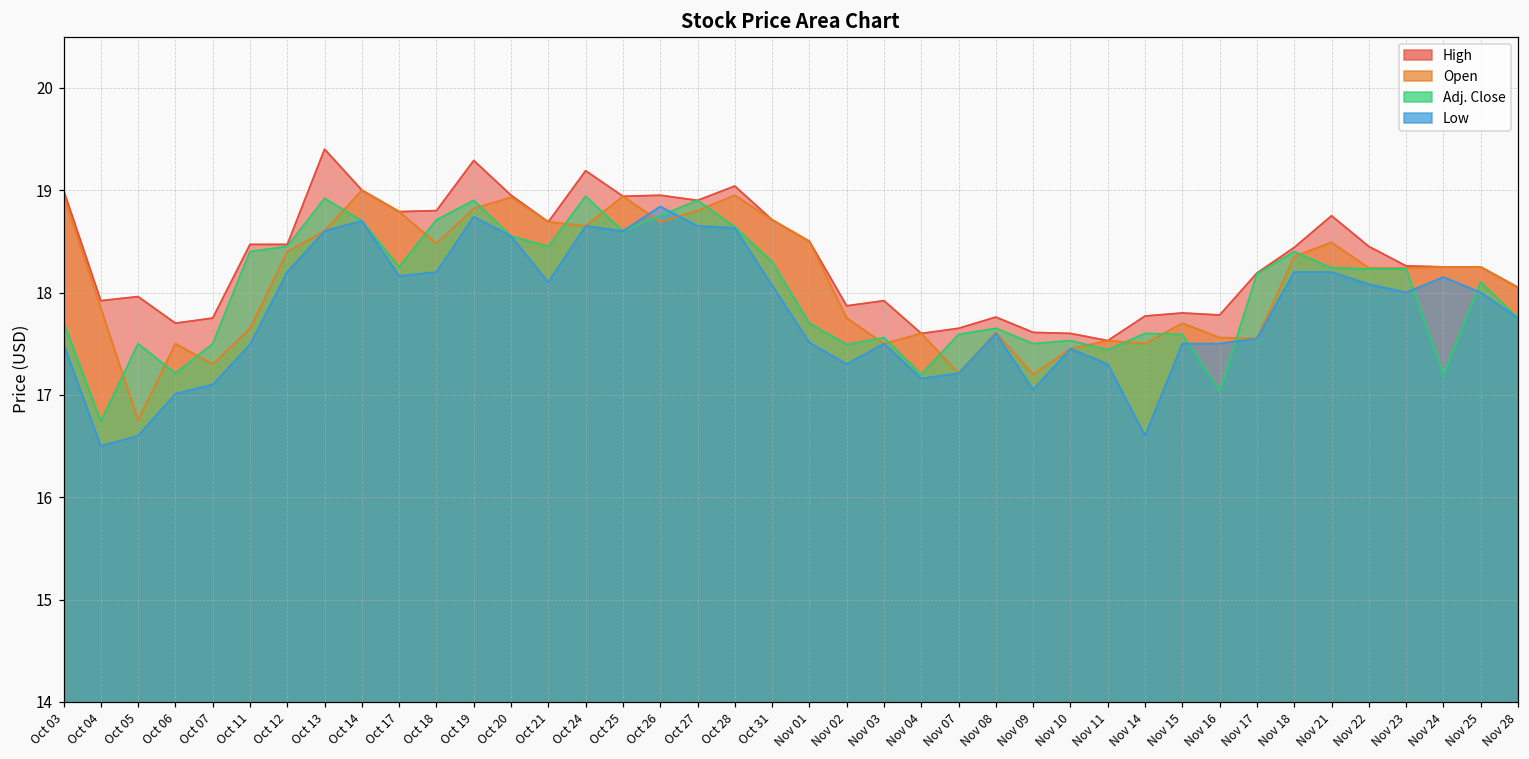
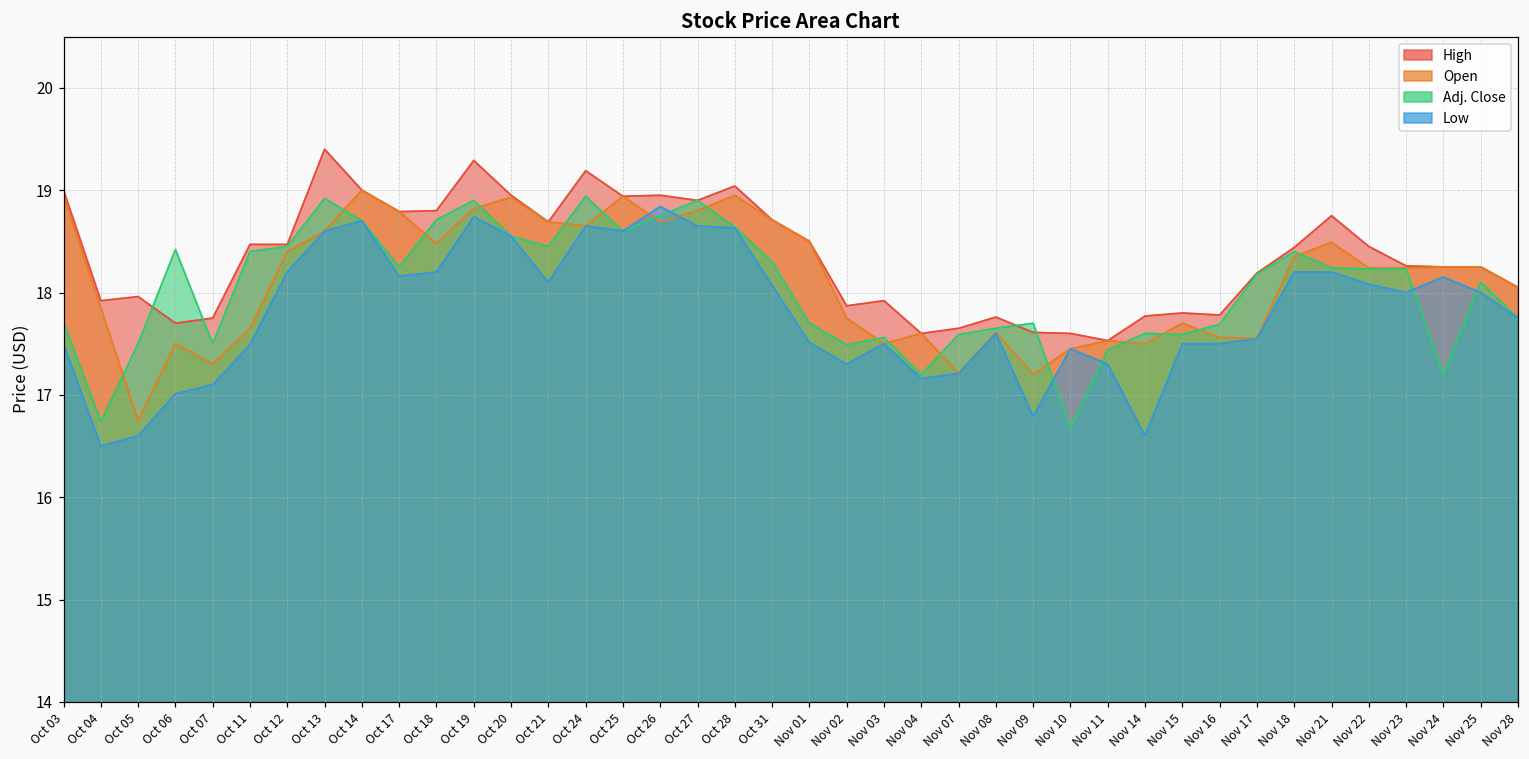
Adj. Close, Oct 06: 17.2 -> 18.4
Adj. Close, Nov 09: 17.5 -> 17.7
Low, Nov 09: 17.1 -> 16.8
Adj. Close, Nov 10: 17.5 -> 16.7
Adj. Close, Nov 16: 17.0 -> 17.7
